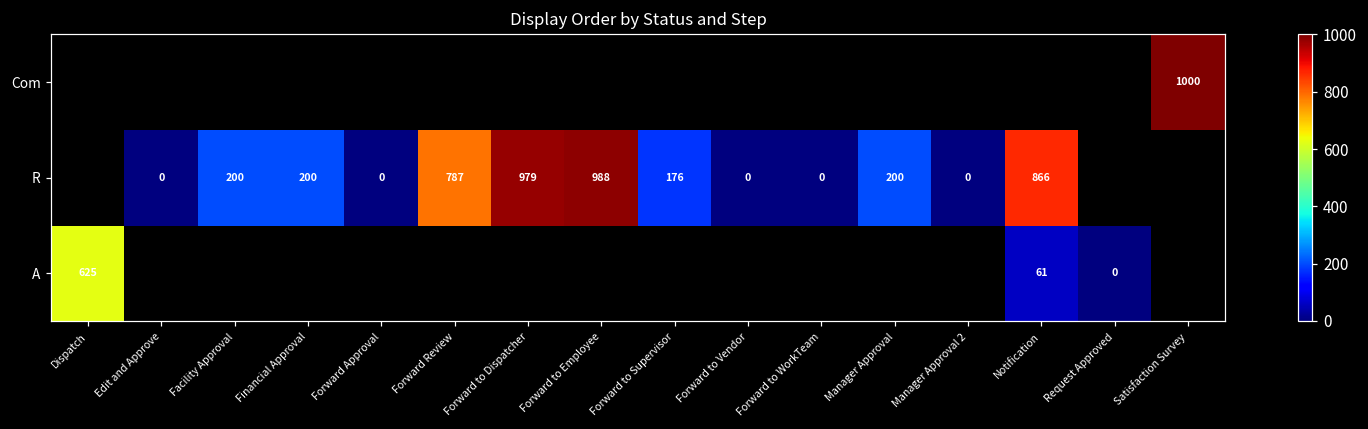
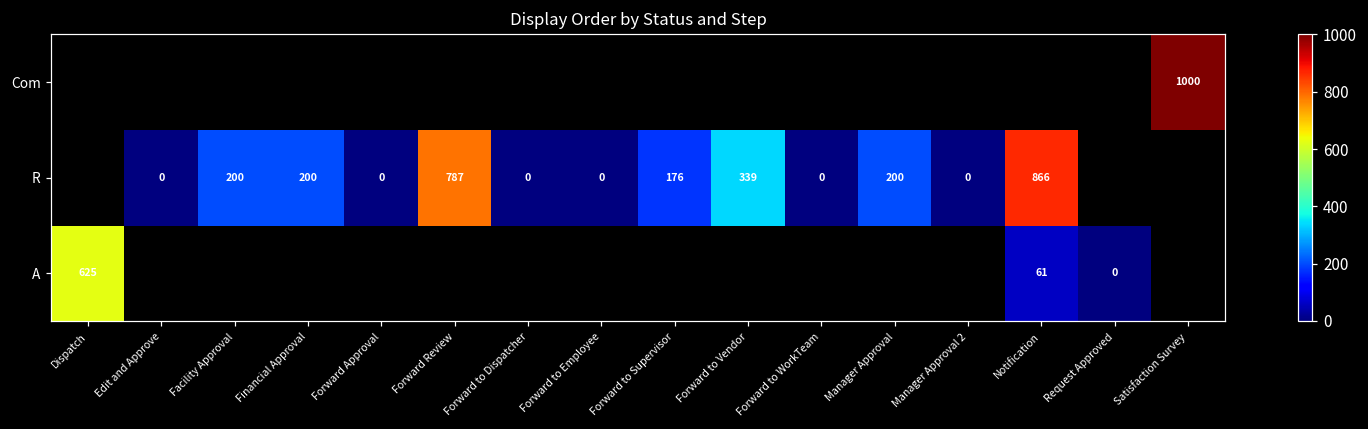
R, Forward to Dispatcher: 979 -> 0
R, Forward to Employee: 988 -> 0
R, Forward to Vendor: 0 -> 339
